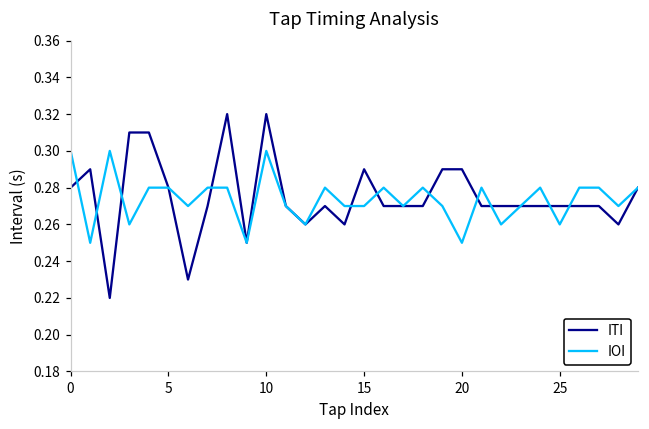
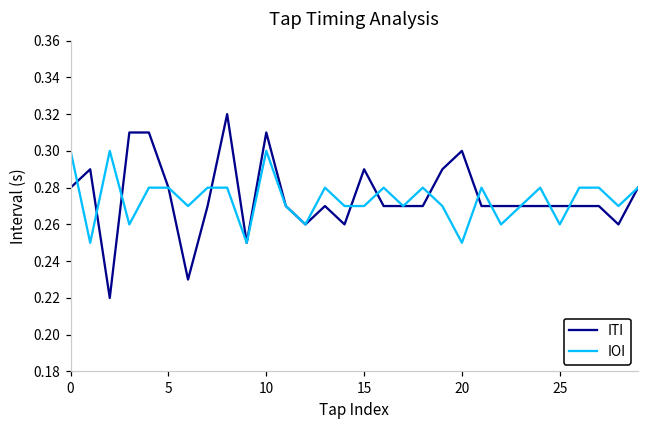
ITI, 10: 0.32 -> 0.31
ITI, 20: 0.29 -> 0.30
